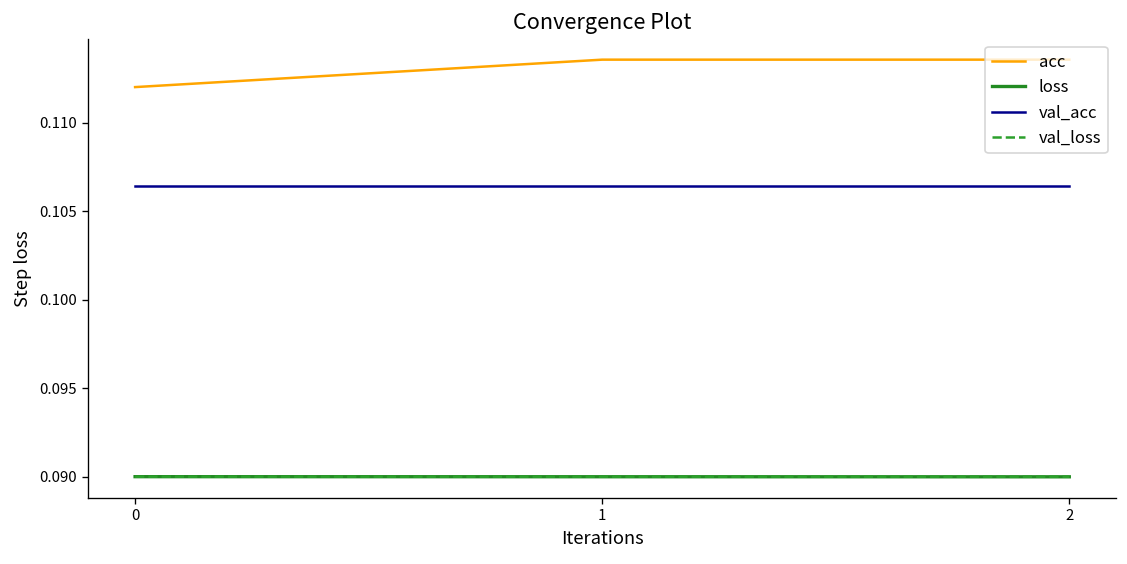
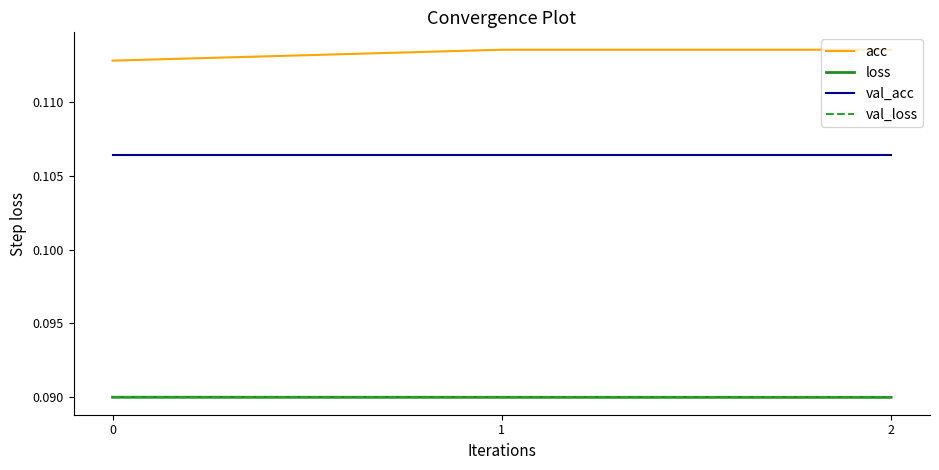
acc, 0: 0.1120 -> 0.1128
